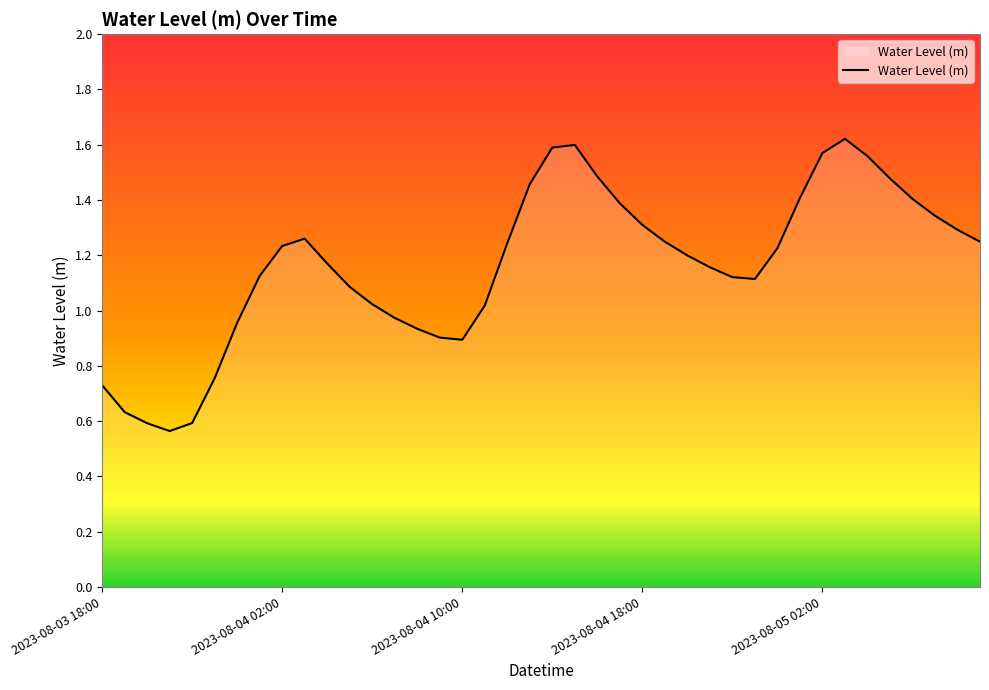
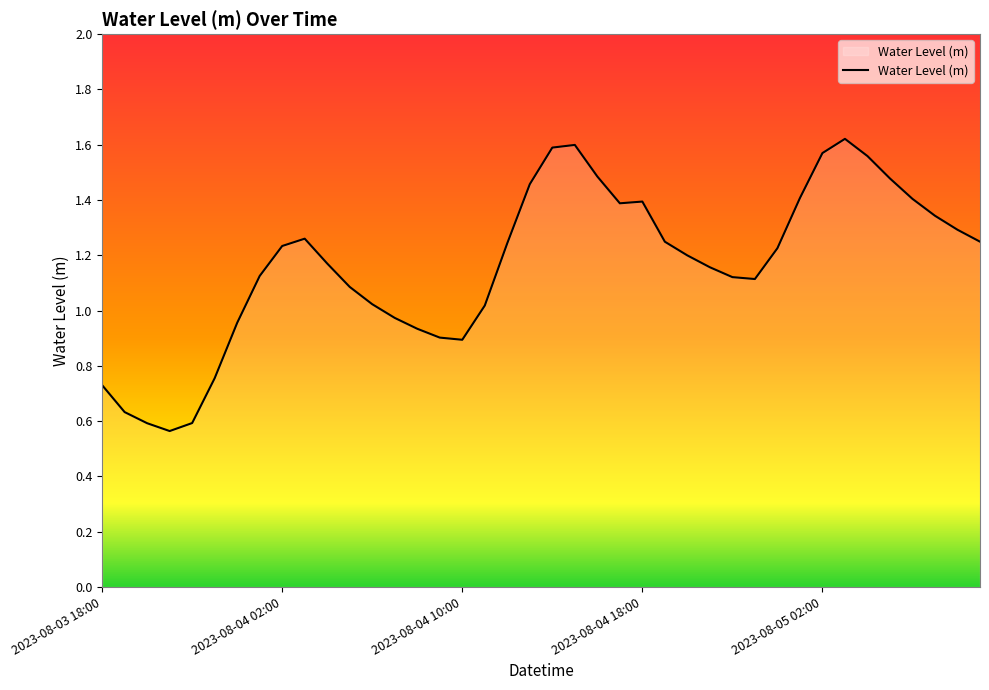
2023-08-04 18:00: 1.31 -> 1.39
